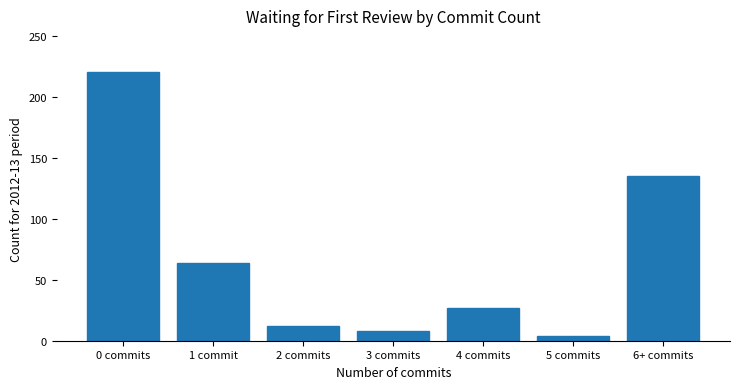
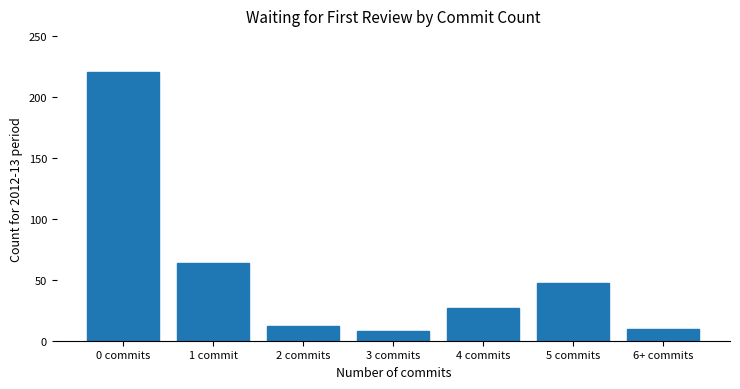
5 commits: 4 -> 47
6+ commits: 135 -> 10
